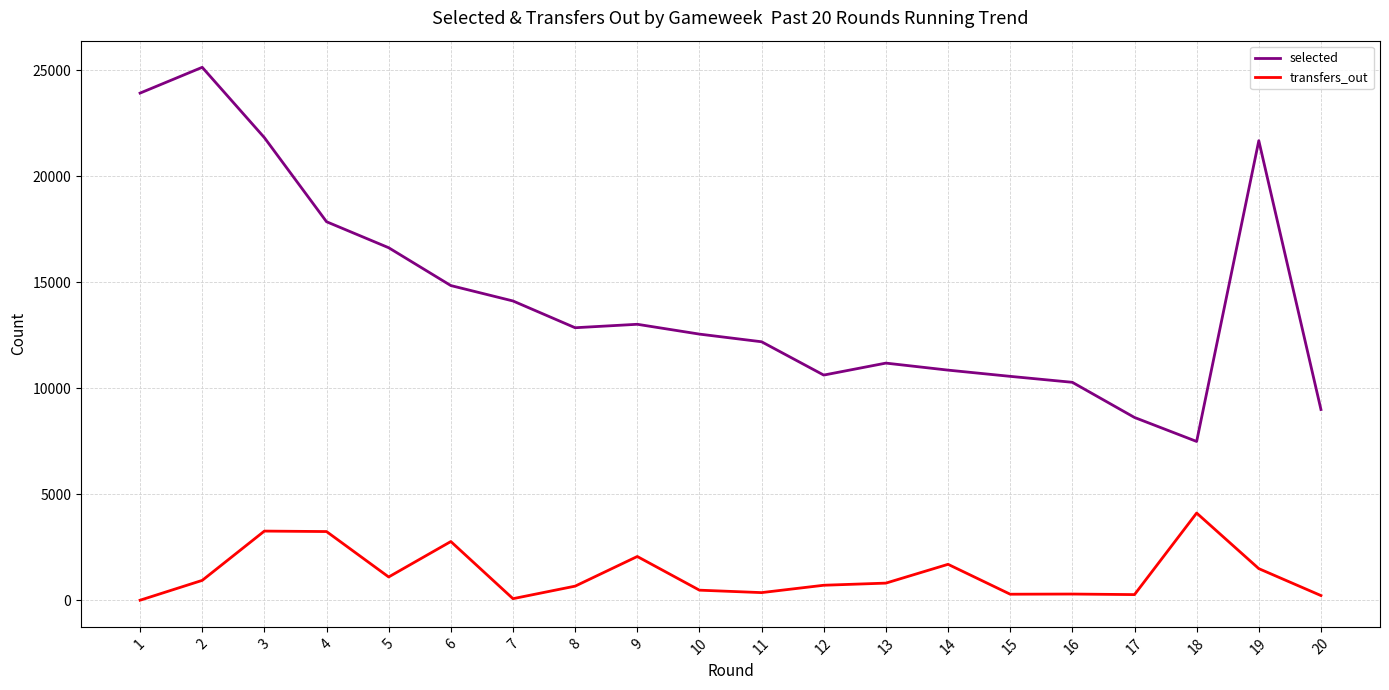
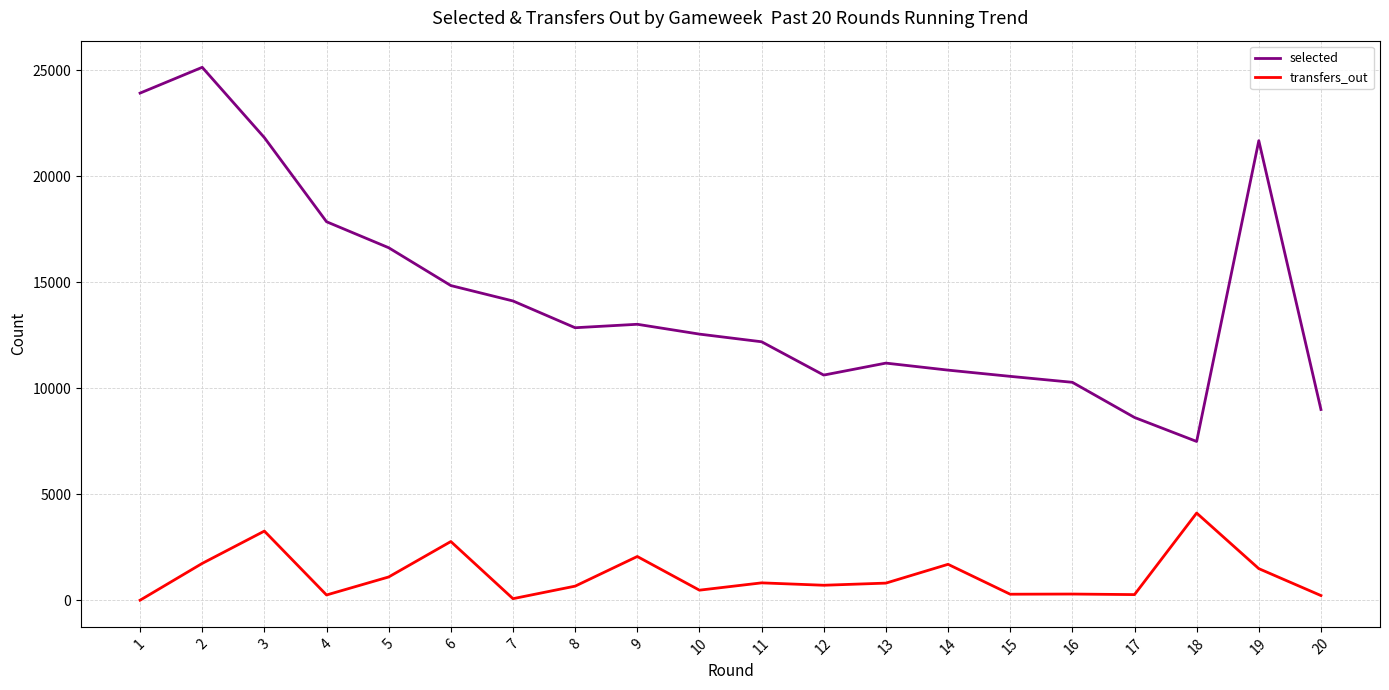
transfers_out, 2: 900 -> 1700
transfers_out, 4: 3200 -> 200
transfers_out, 11: 400 -> 800
